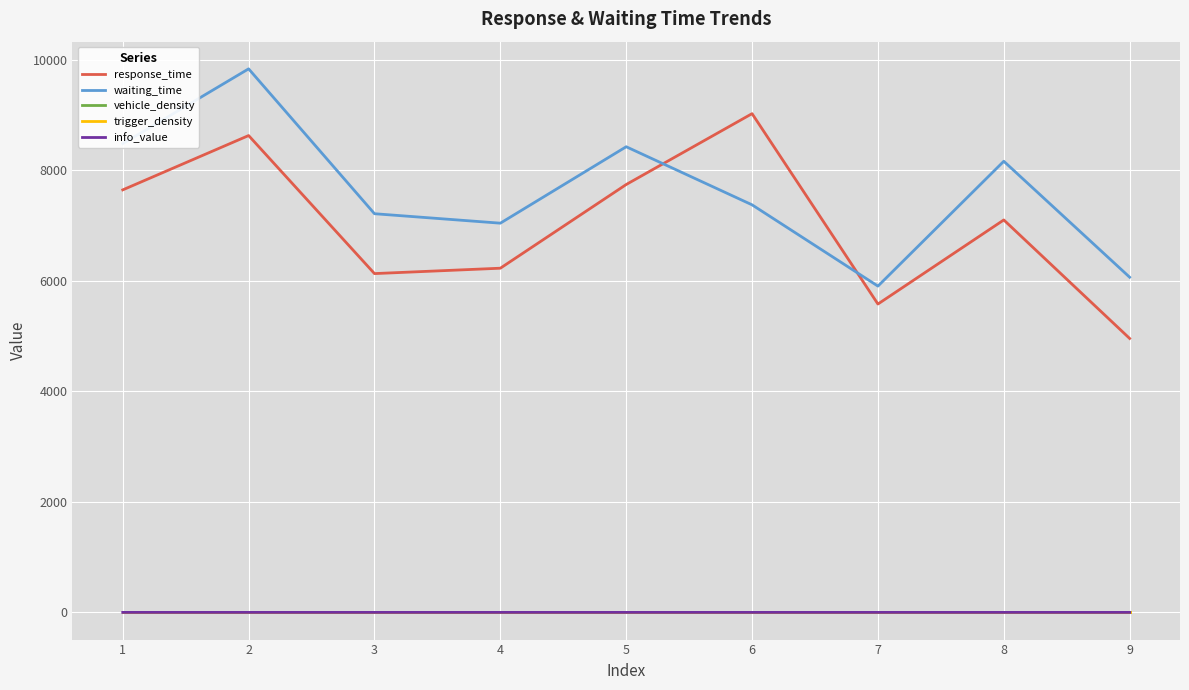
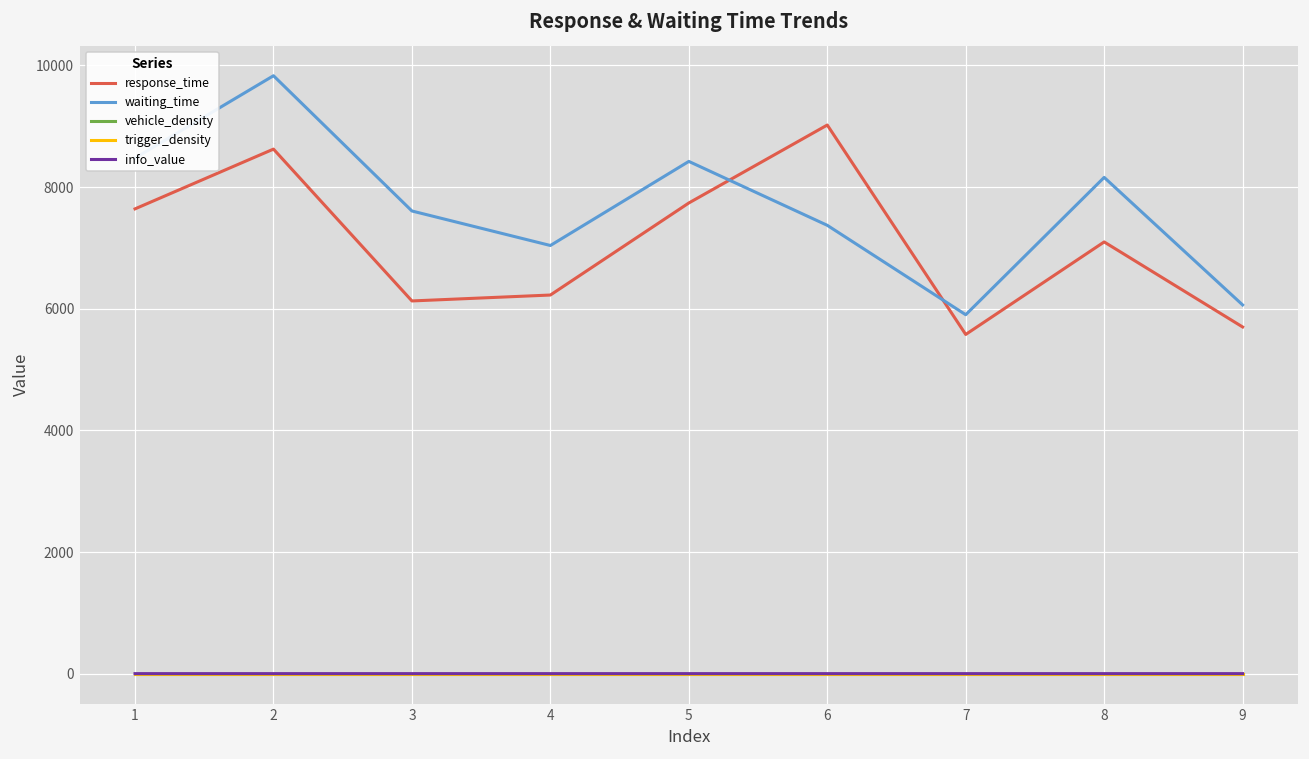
waiting_time, 3: 7200 -> 7600
response_time, 9: 5000 -> 5700
